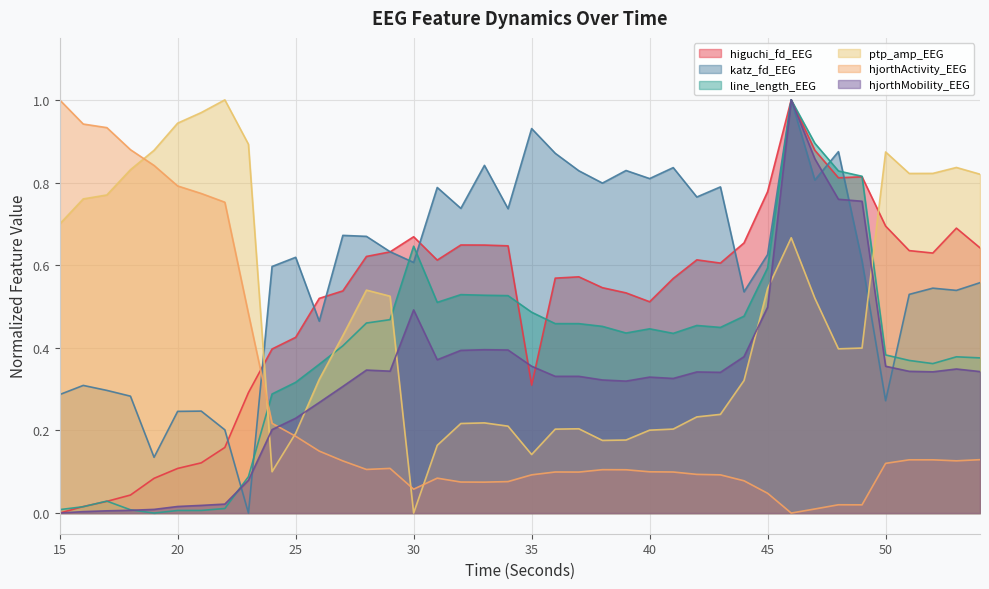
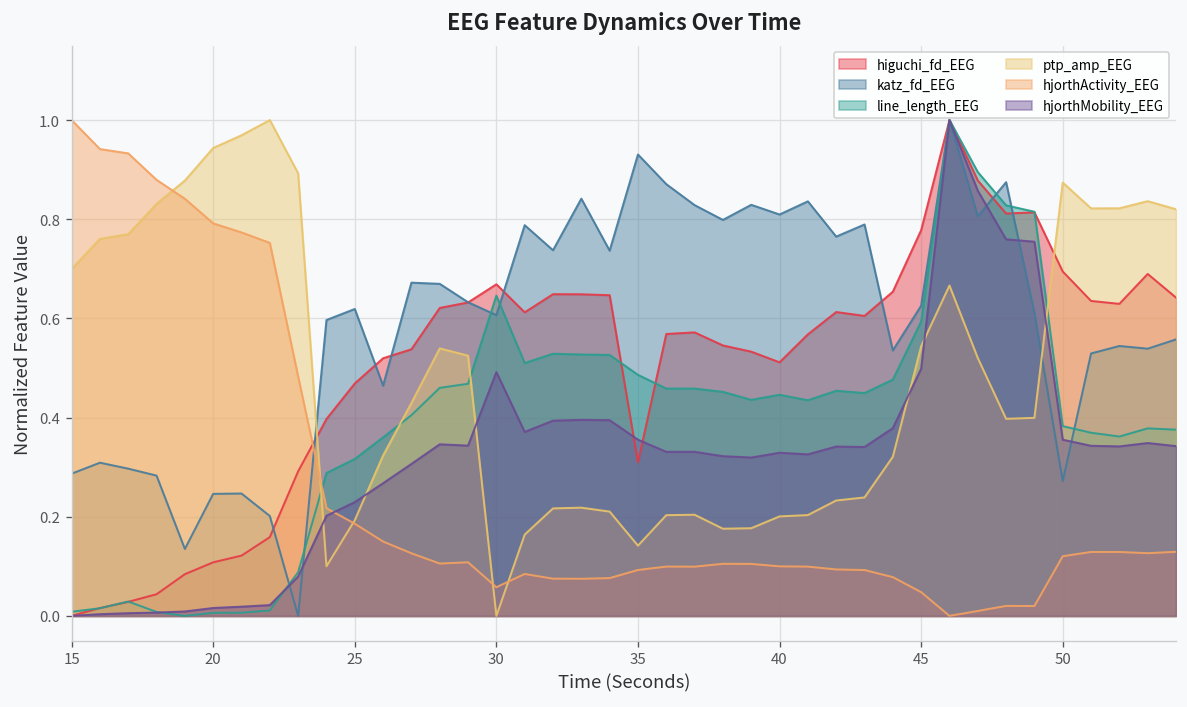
higuchi_fd_EEG, 25: 0.43 -> 0.47
